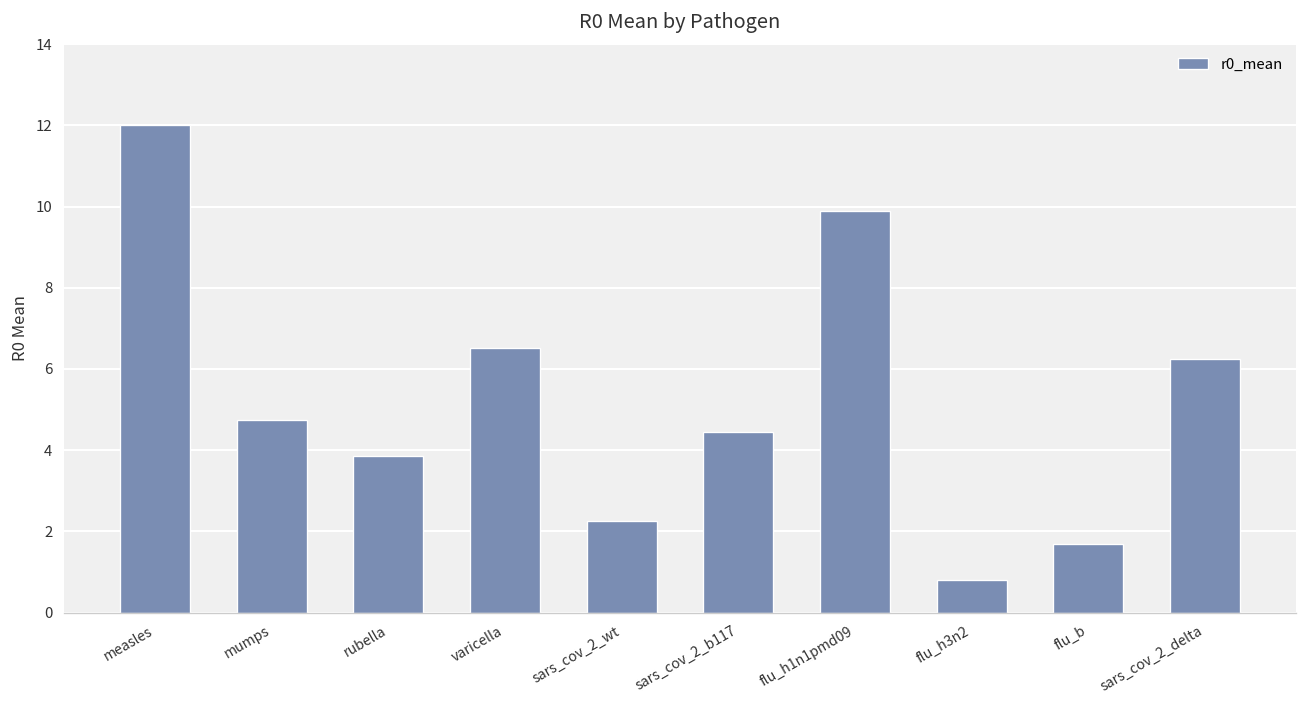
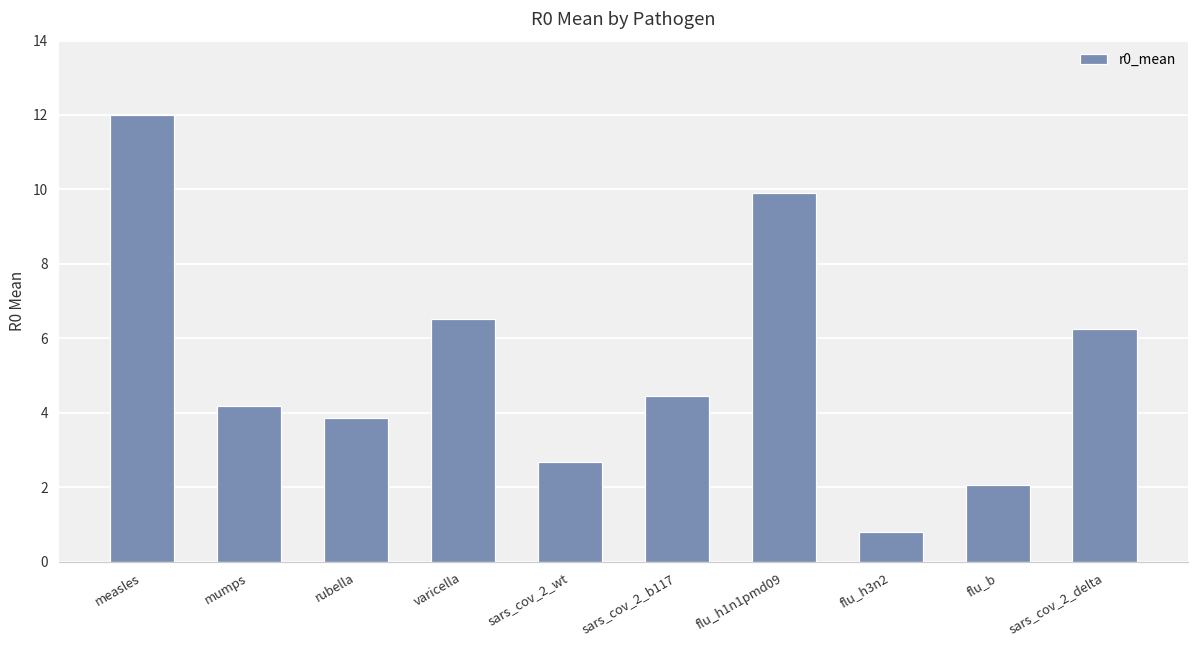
mumps: 4.7 -> 4.2
sars_cov_2_wt: 2.3 -> 2.7
flu_b: 1.7 -> 2.1
